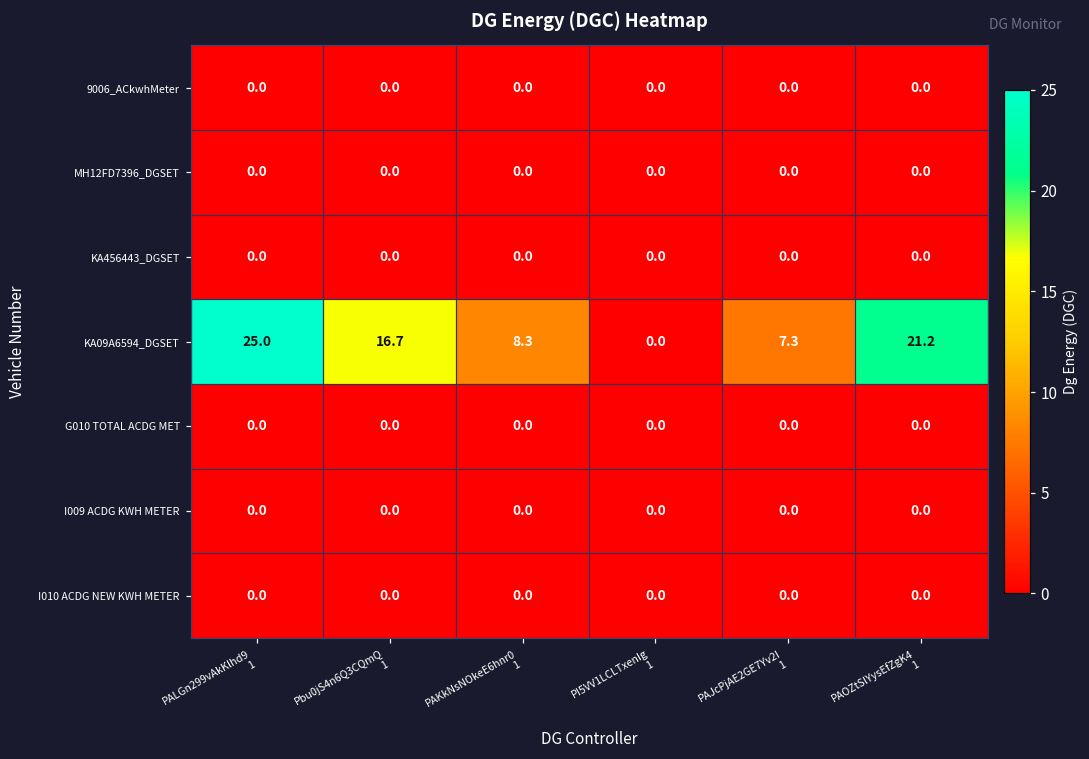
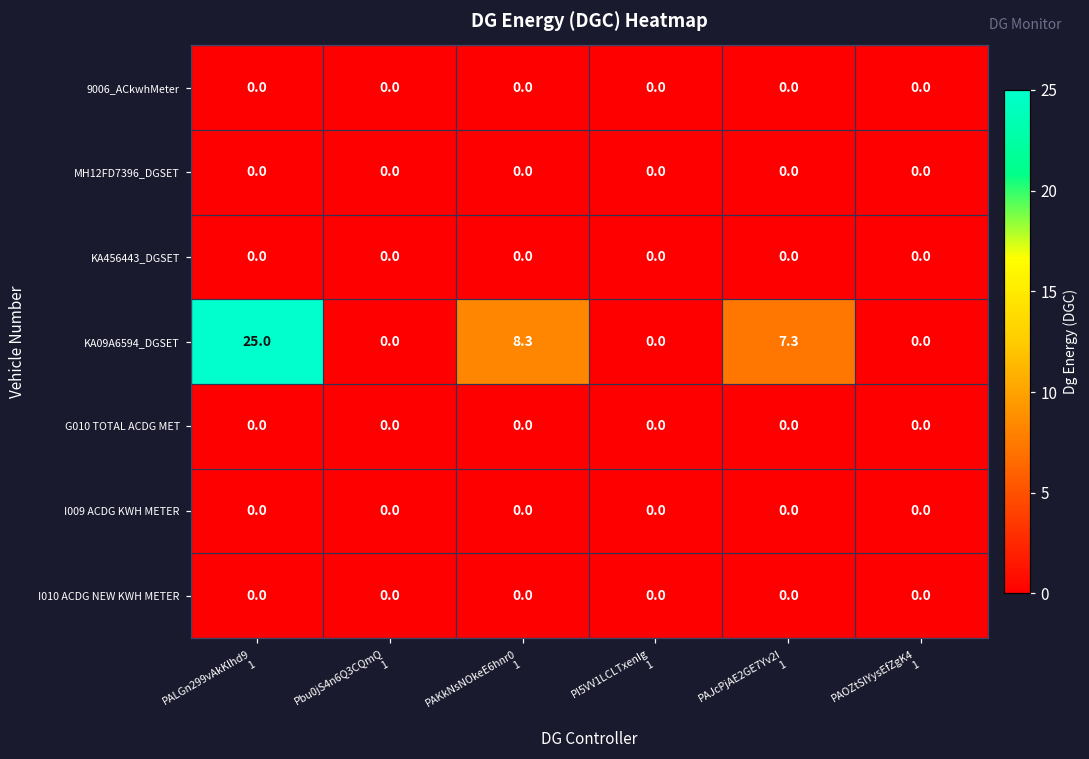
KA09A6594_DGSET, Pbu0jS4n6Q3CQmQ 1: 16.7 -> 0.0
KA09A6594_DGSET, PAOZtSlYysEfZgK4 1: 21.2 -> 0.0
